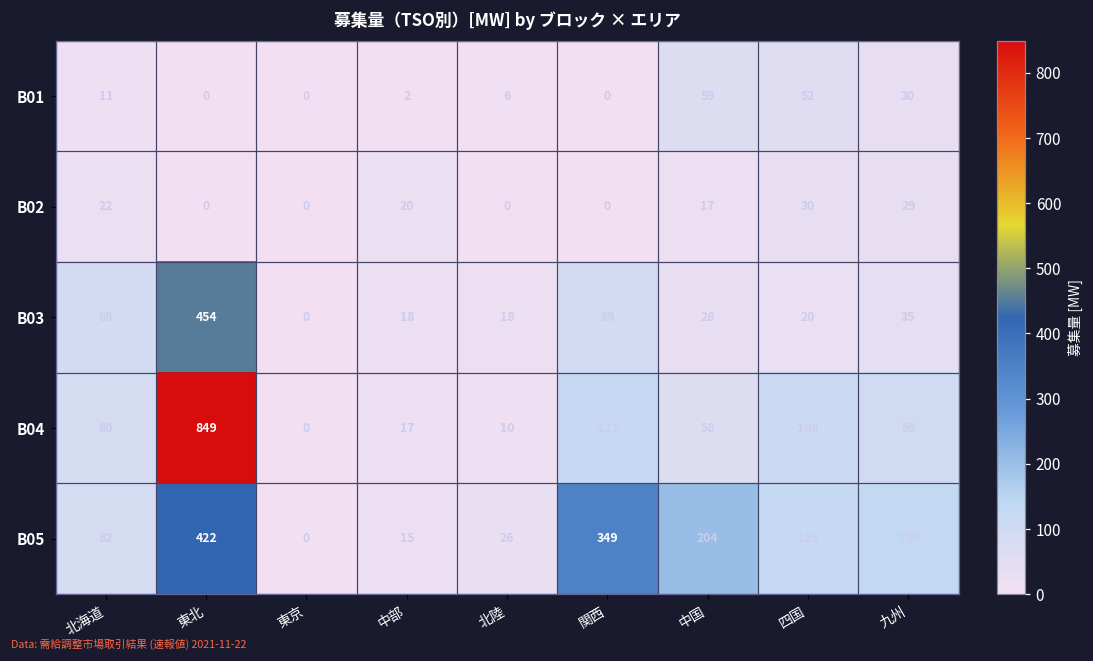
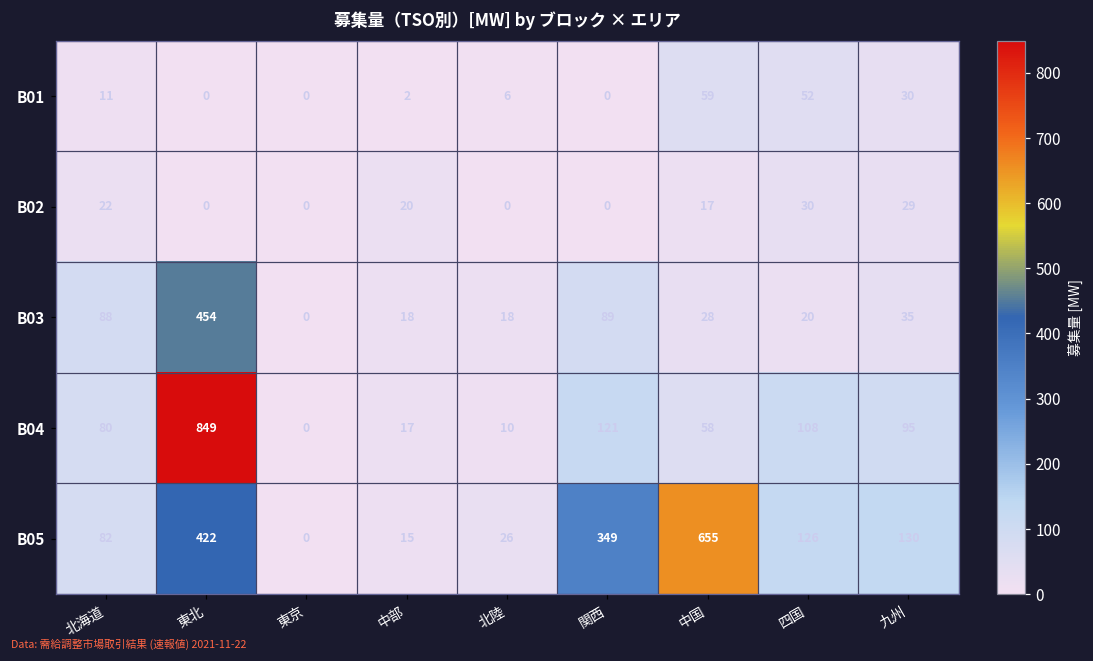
B05, 中国: 204 -> 655
